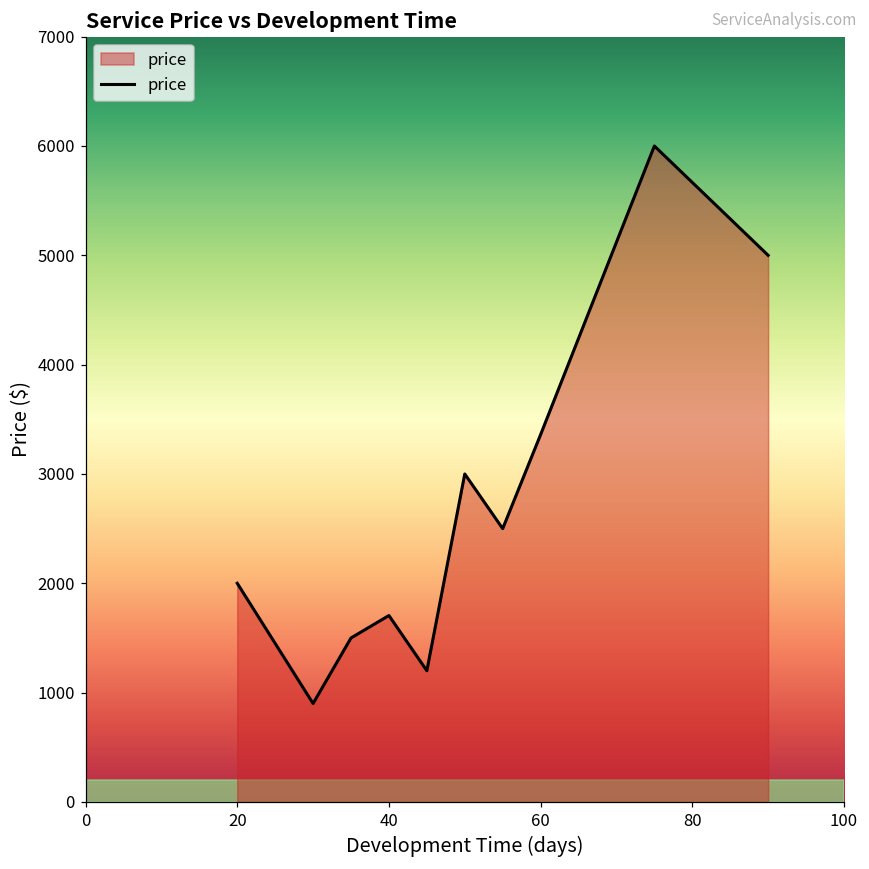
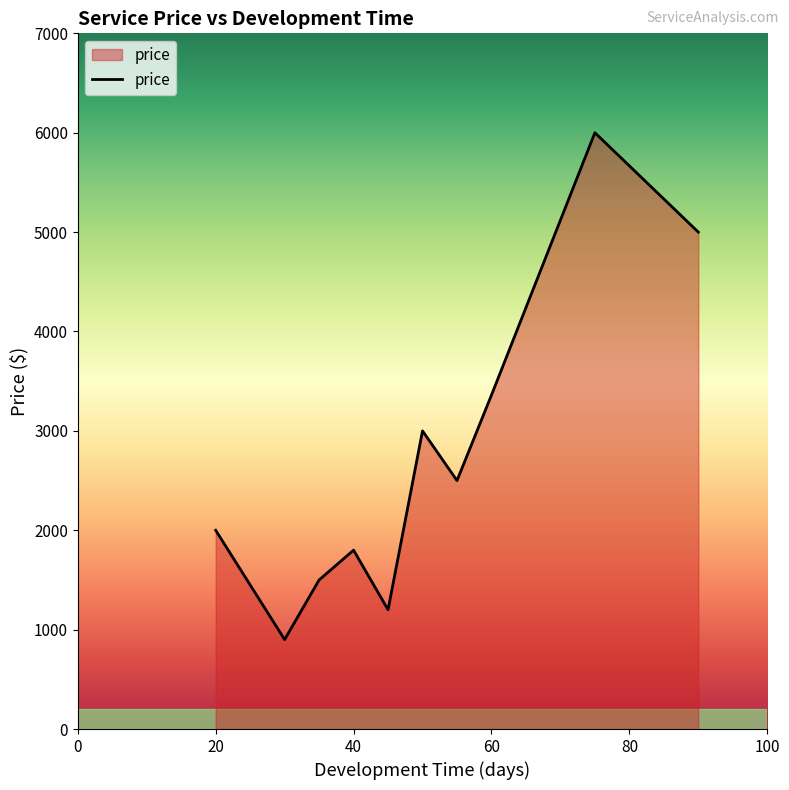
40: 1700 -> 1800
